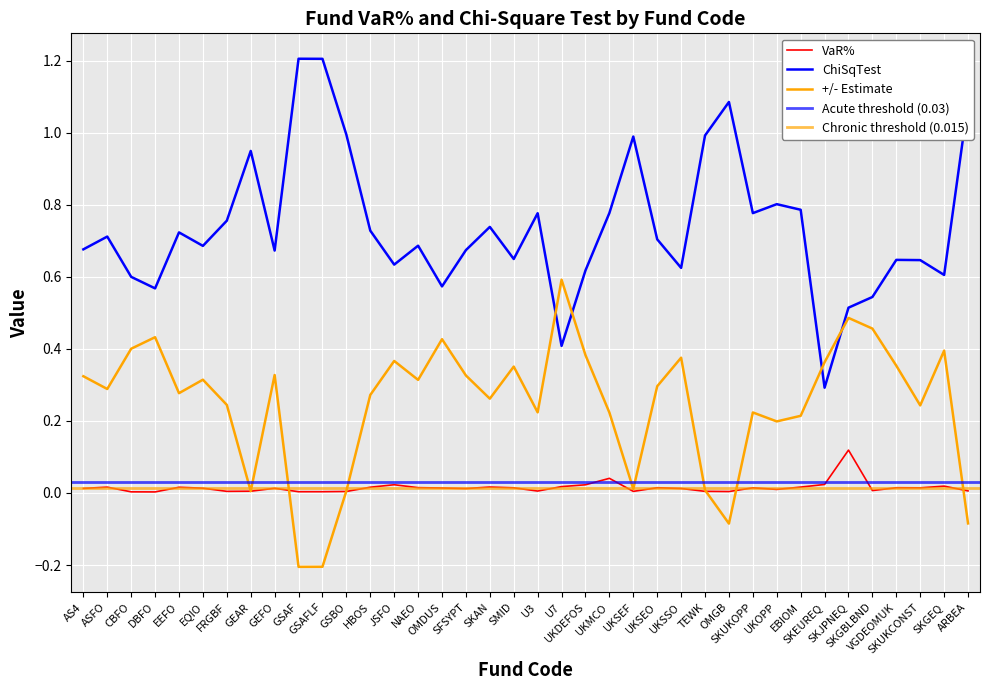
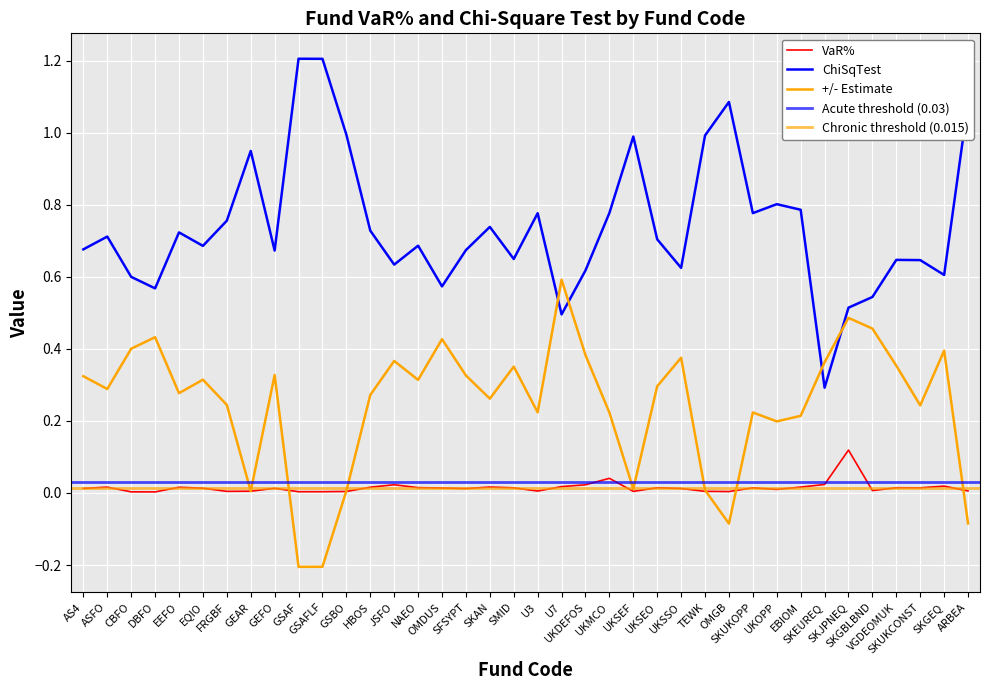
ChiSqTest, U7: 0.41 -> 0.50
